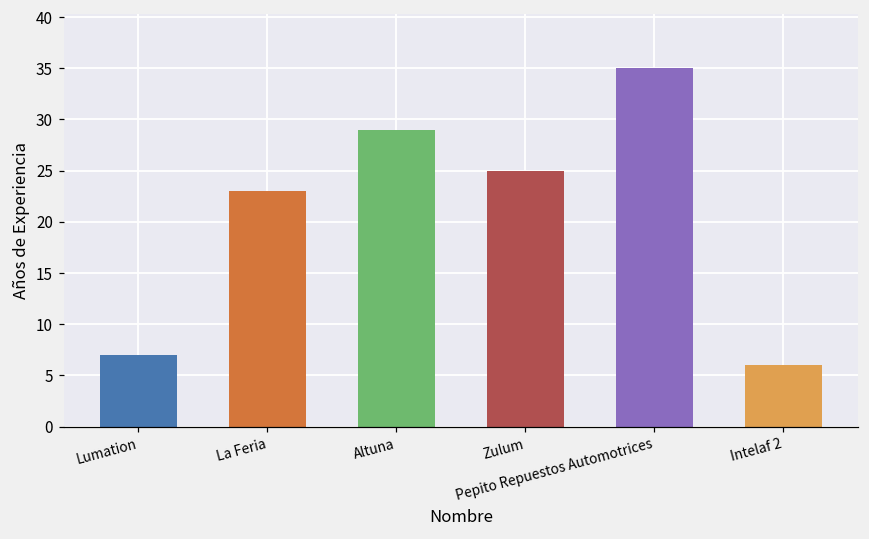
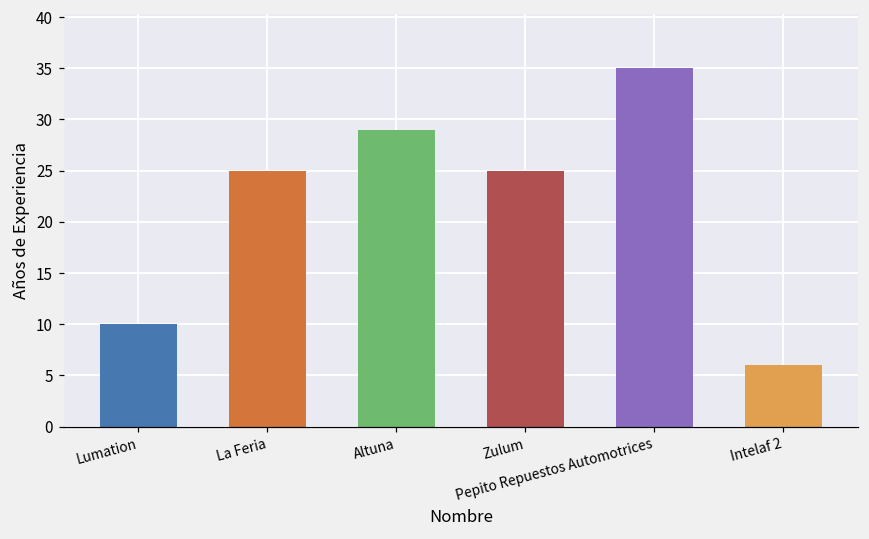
Lumation: 7 -> 10
La Feria: 23 -> 25
